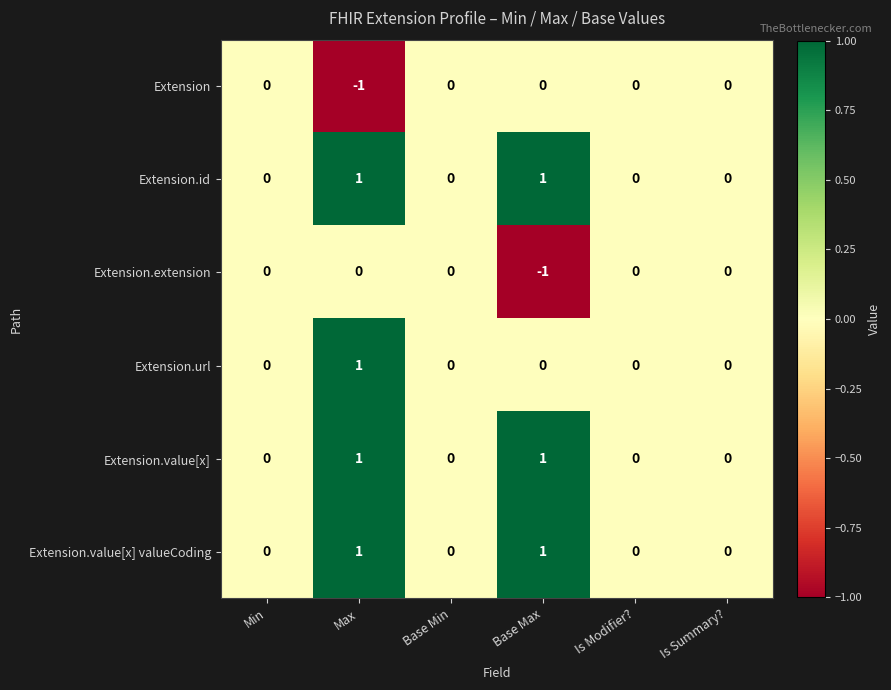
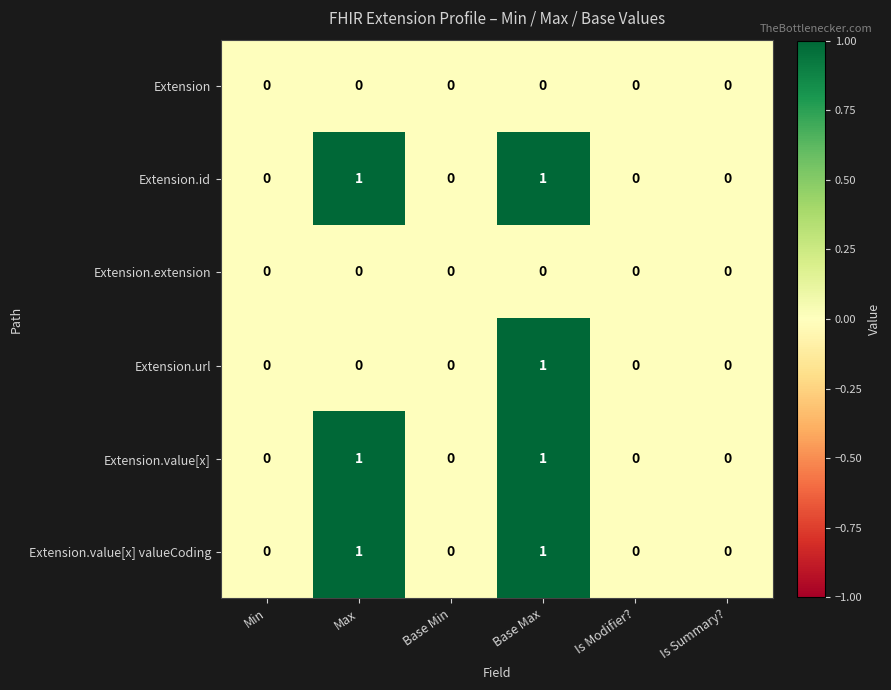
Extension, Max: -1 -> 0
Extension.extension, Base Max: -1 -> 0
Extension.url, Max: 1 -> 0
Extension.url, Base Max: 0 -> 1
